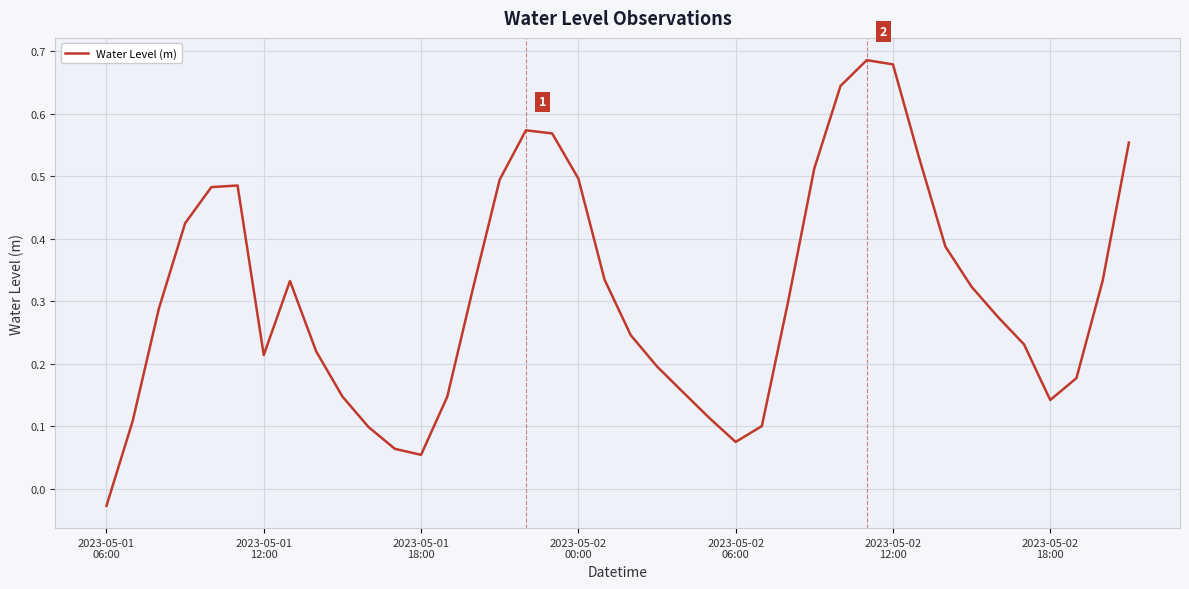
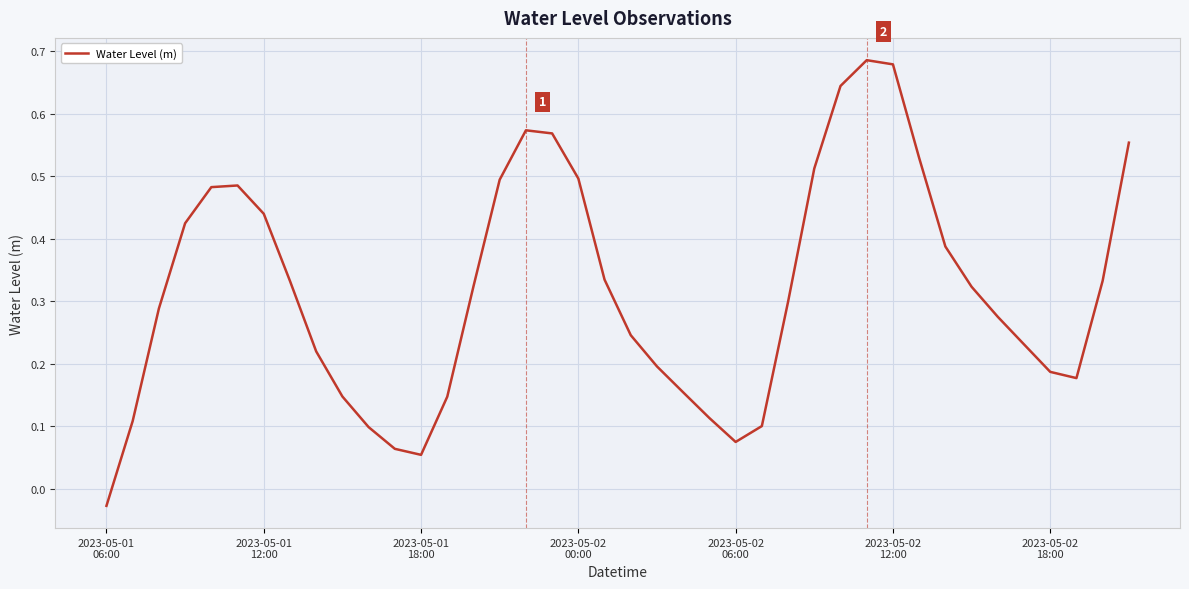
2023-05-01 12:00: 0.21 -> 0.44
2023-05-02 18:00: 0.14 -> 0.19
